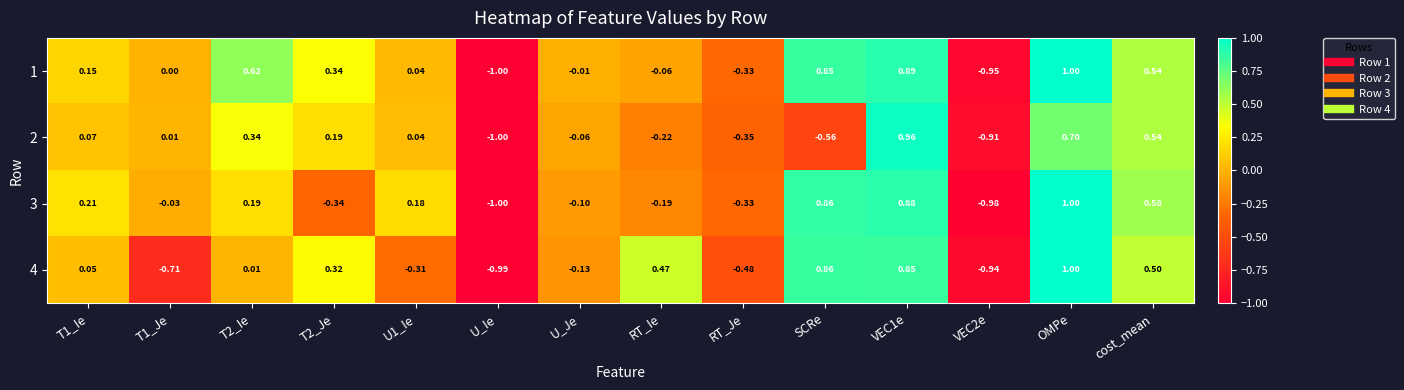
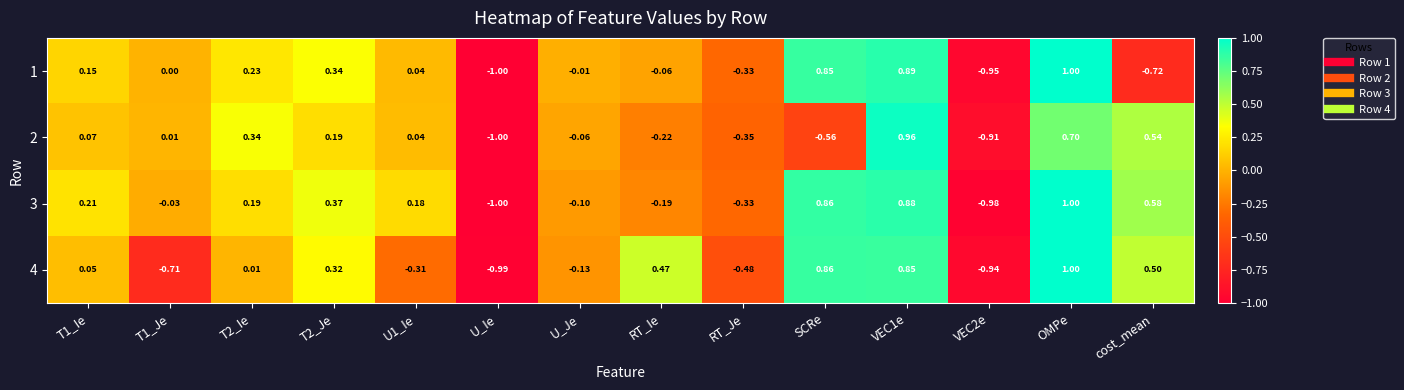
1, T2_Ie: 0.62 -> 0.23
1, cost_mean: 0.54 -> -0.72
3, T2_Je: -0.34 -> 0.37
